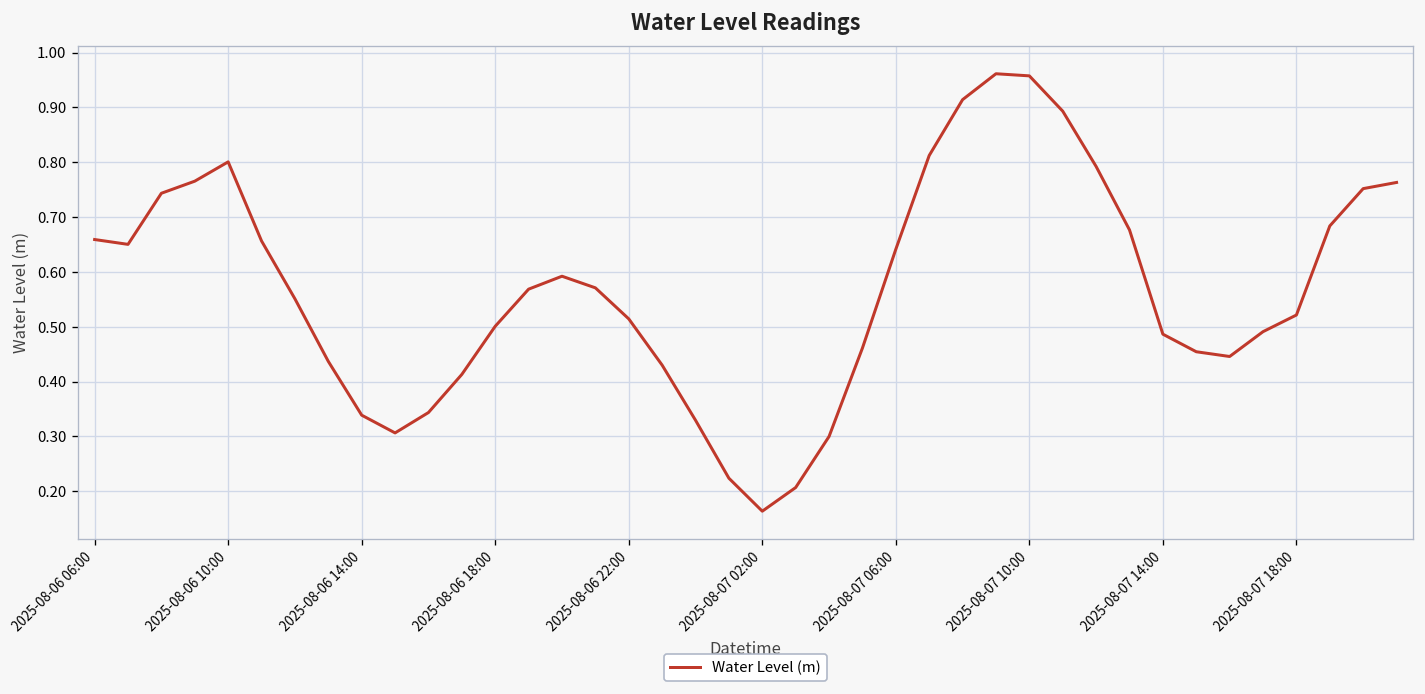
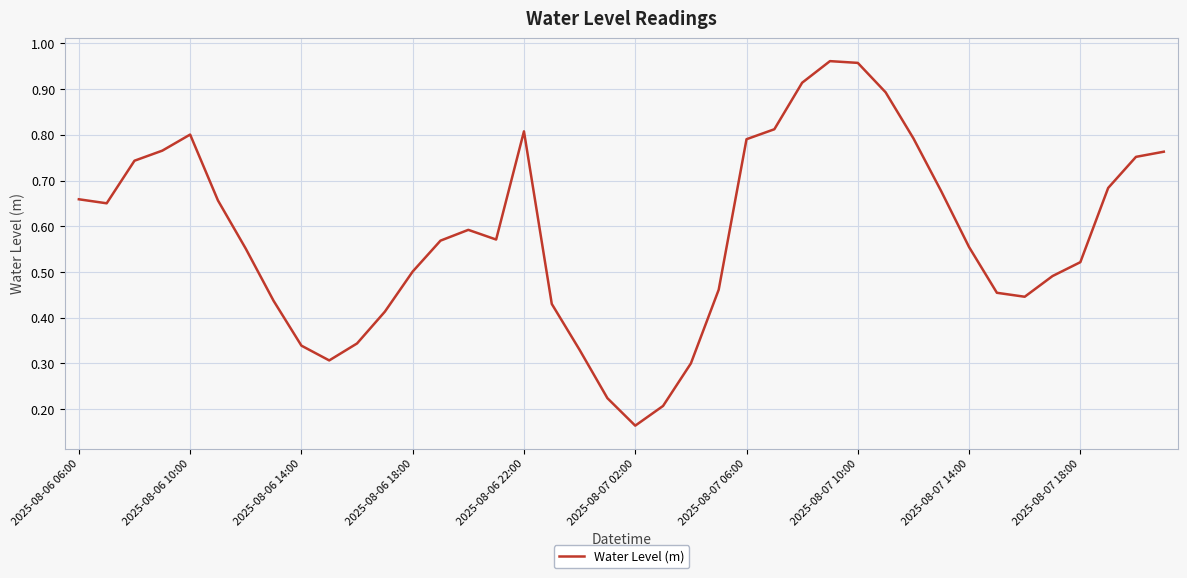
2025-08-06 22:00: 0.51 -> 0.81
2025-08-07 06:00: 0.64 -> 0.79
2025-08-07 14:00: 0.49 -> 0.55
